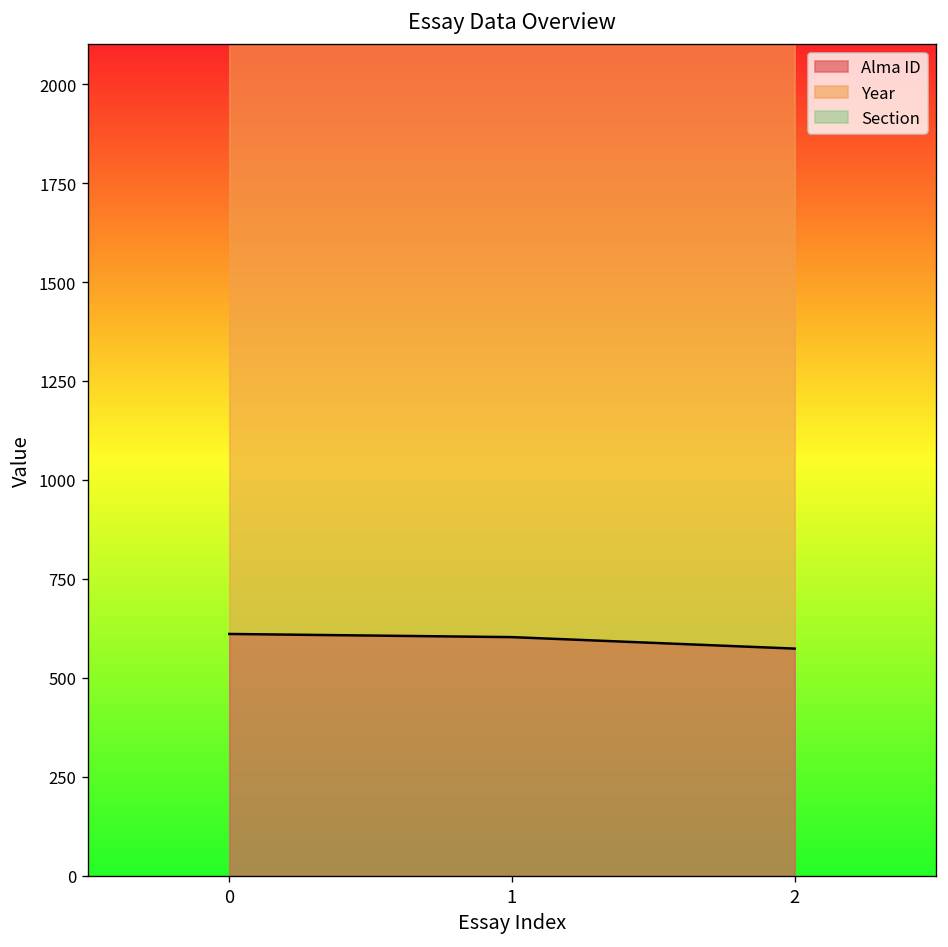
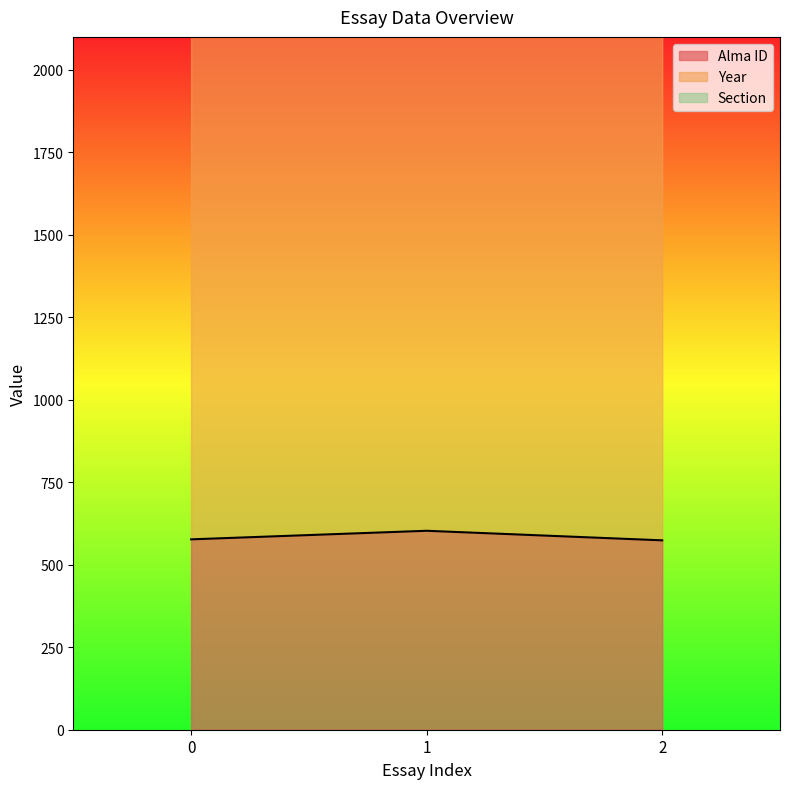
Alma ID, 0: 610 -> 580
